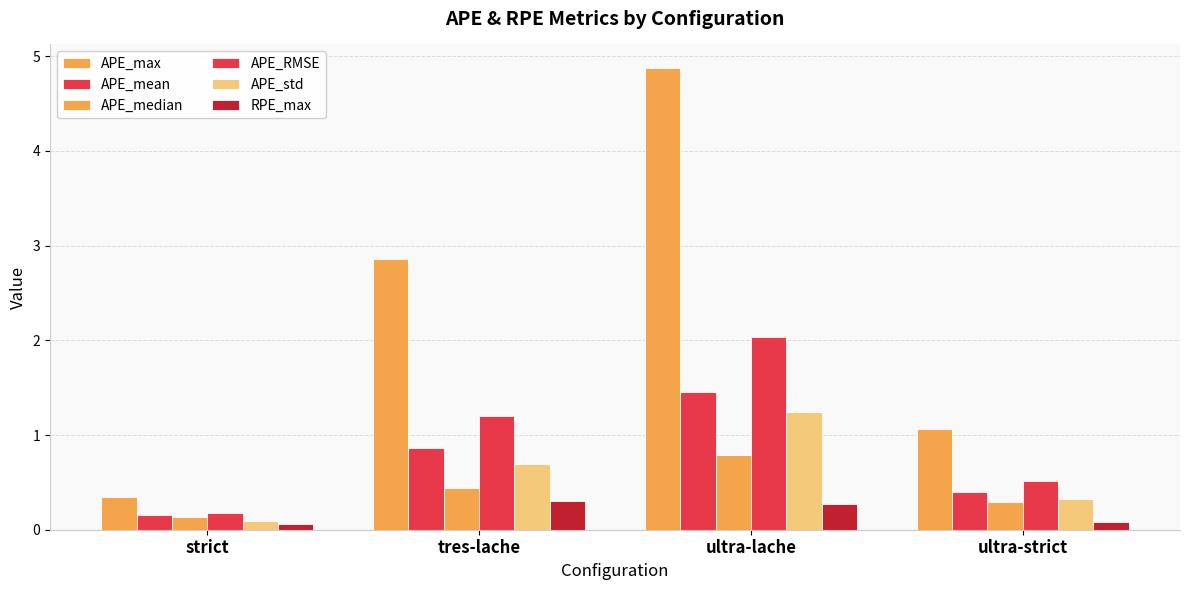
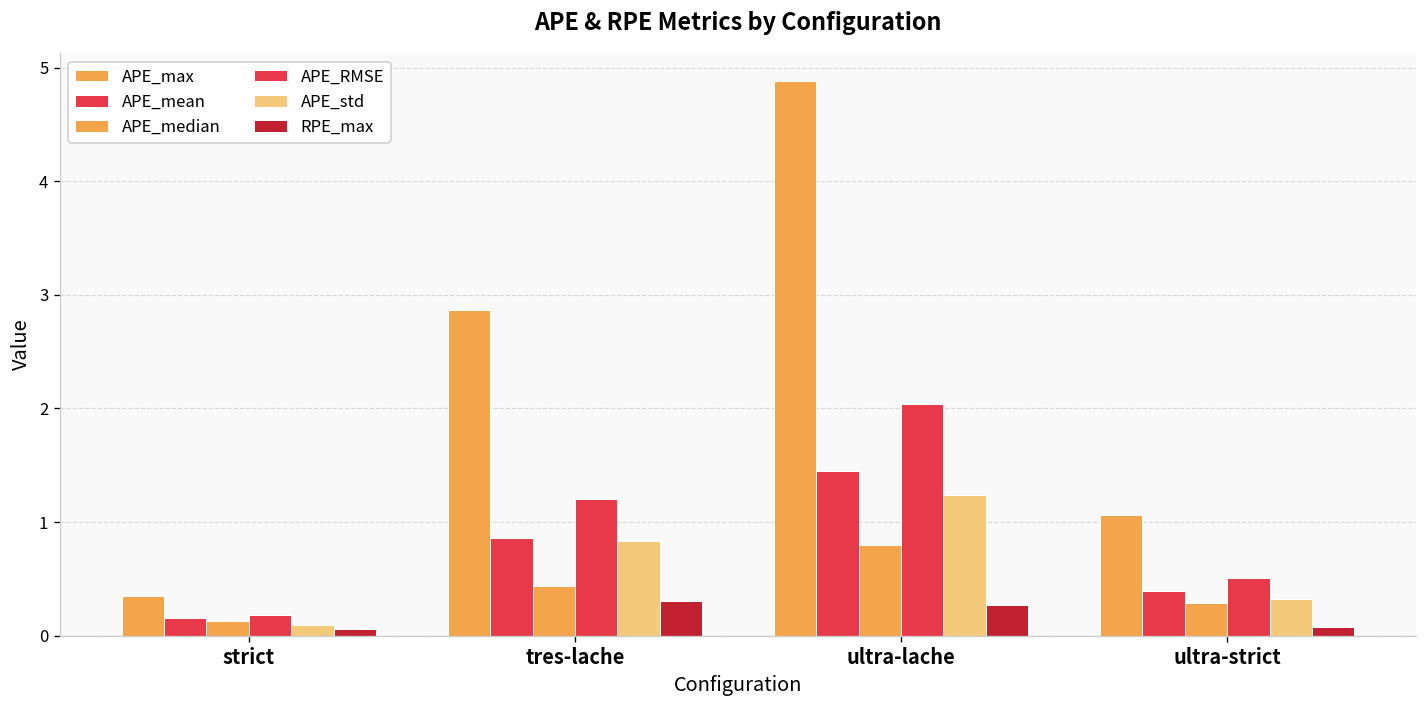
APE_std, tres-lache: 0.7 -> 0.8
